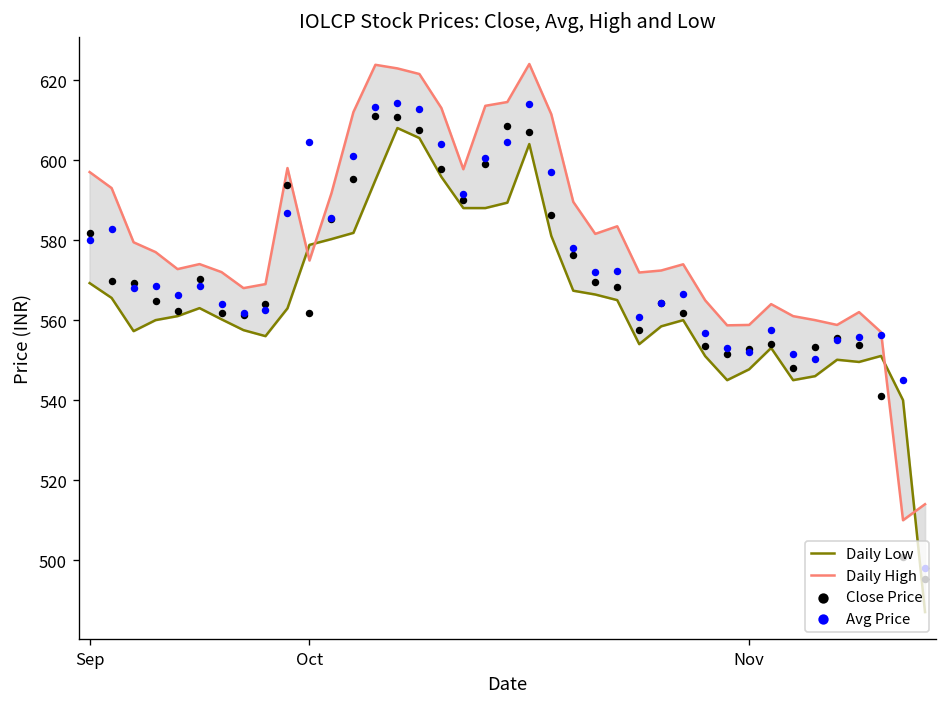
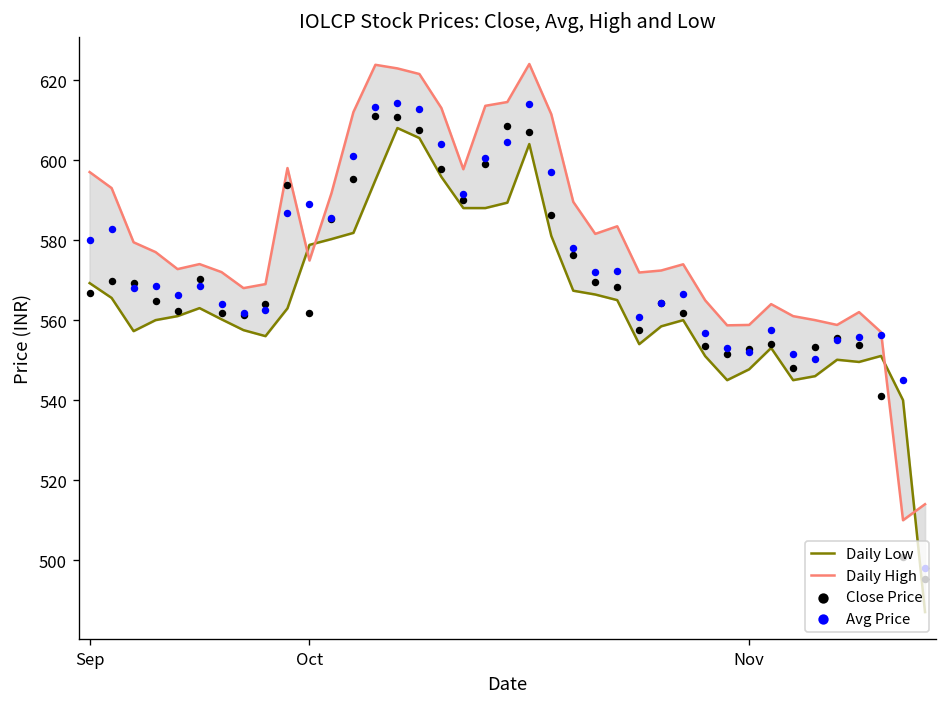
Close Price, Sep: 582 -> 567
Avg Price, Oct: 604 -> 589
